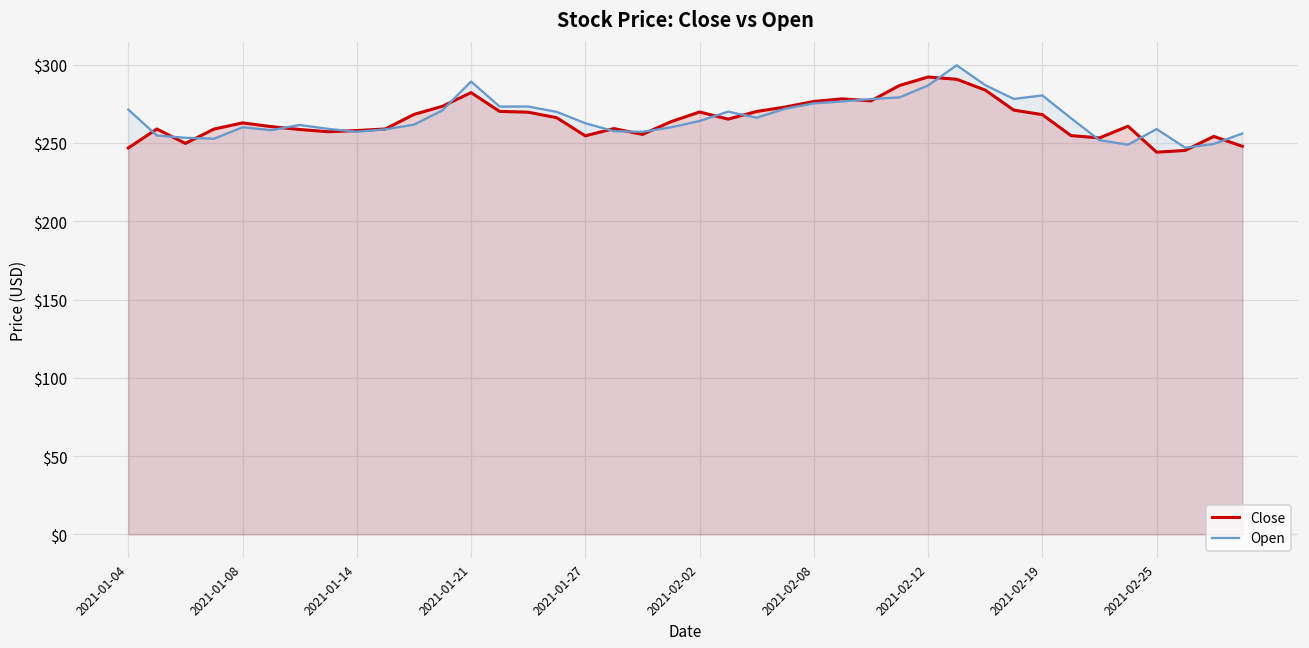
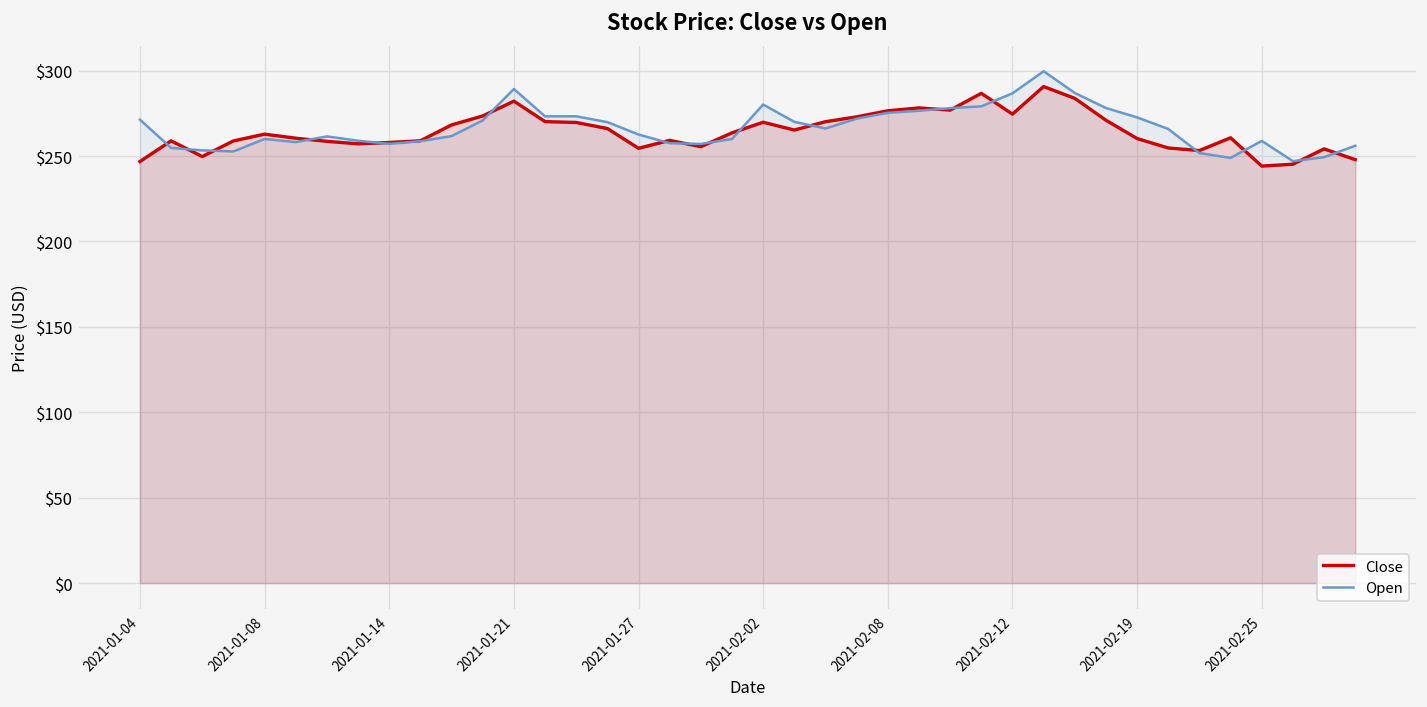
Open, 2021-02-02: $264 -> $280
Close, 2021-02-12: $292 -> $275
Close, 2021-02-19: $268 -> $260
Open, 2021-02-19: $280 -> $273
